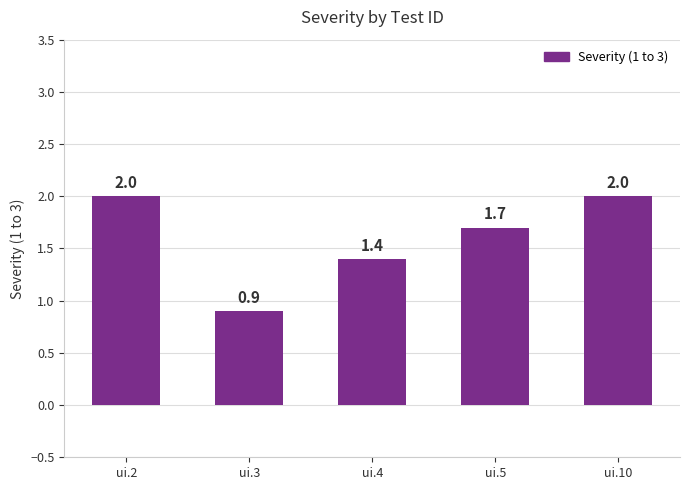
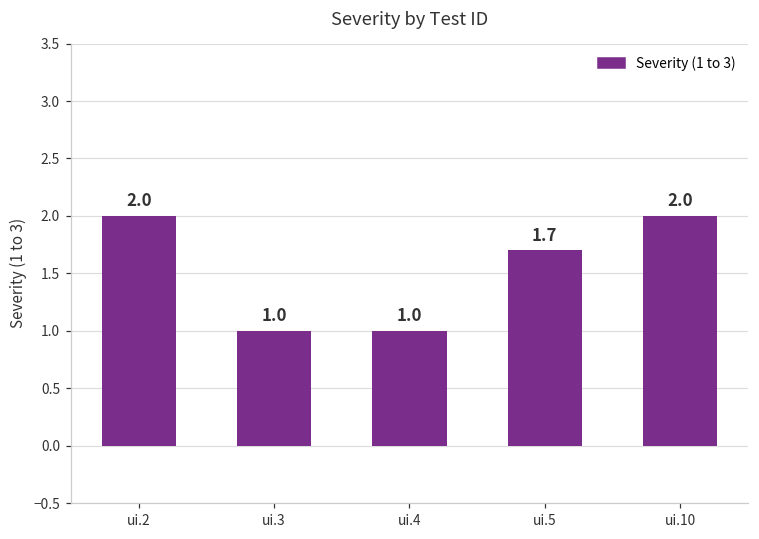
ui.3: 0.9 -> 1.0
ui.4: 1.4 -> 1.0
